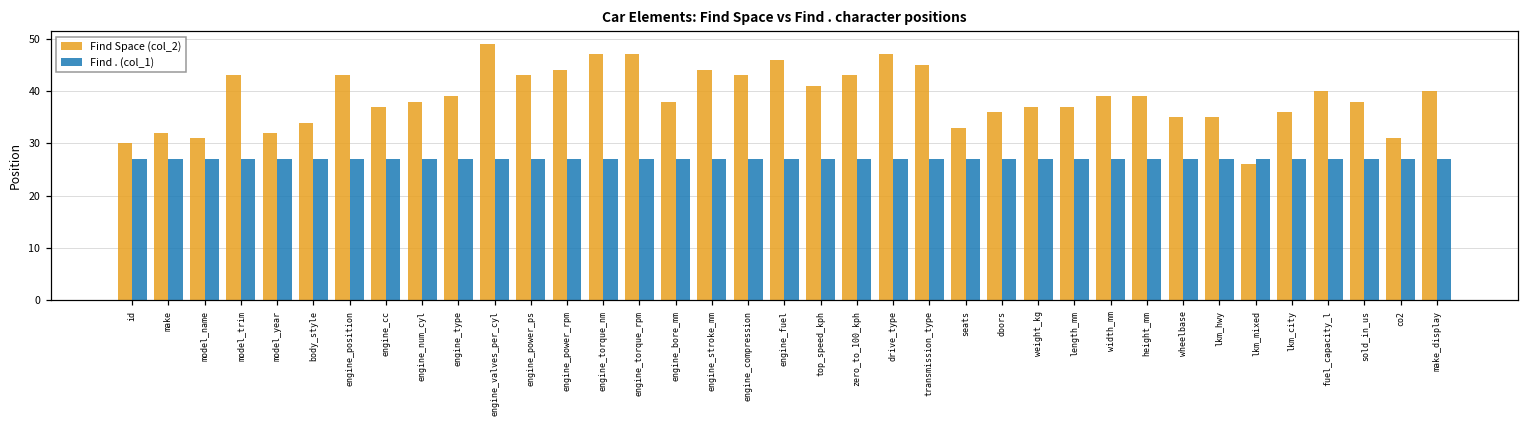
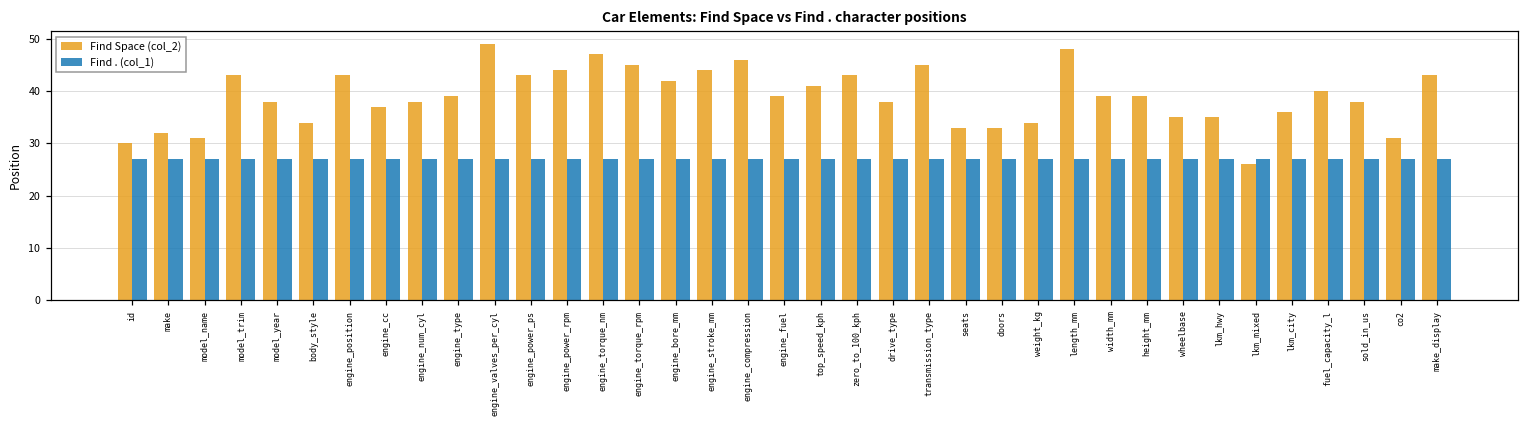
Find Space (col_2), model_year: 32 -> 38
Find Space (col_2), engine_torque_rpm: 47 -> 45
Find Space (col_2), engine_bore_mm: 38 -> 42
Find Space (col_2), engine_compression: 43 -> 46
Find Space (col_2), engine_fuel: 46 -> 39
Find Space (col_2), drive_type: 47 -> 38
Find Space (col_2), doors: 36 -> 33
Find Space (col_2), weight_kg: 37 -> 34
Find Space (col_2), length_mm: 37 -> 48
Find Space (col_2), make_display: 40 -> 43
